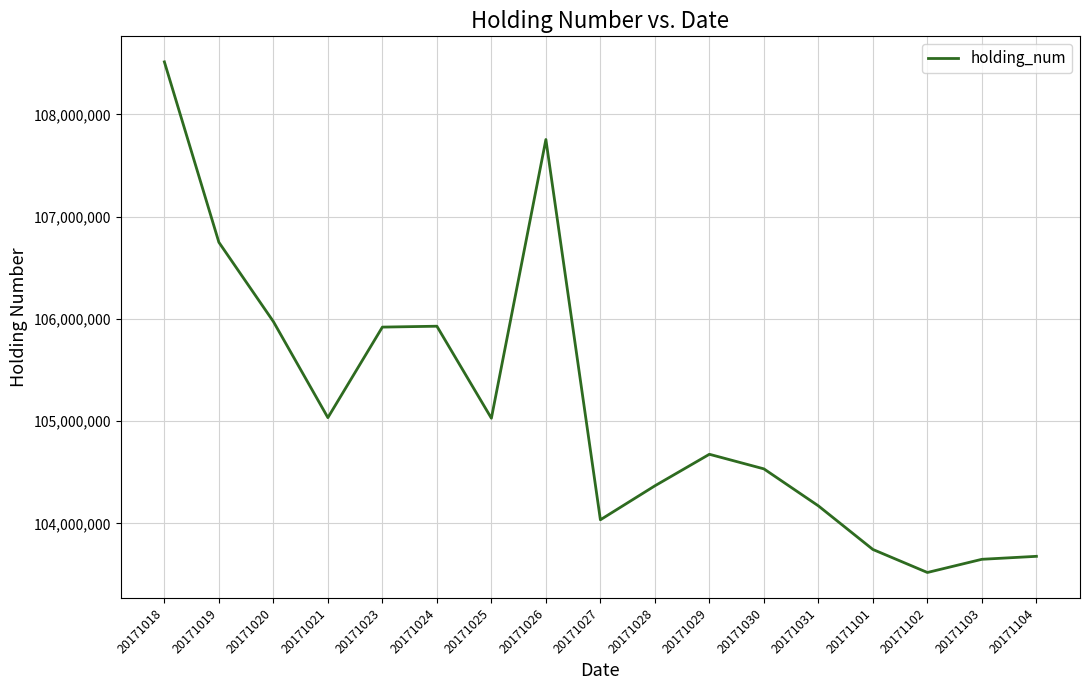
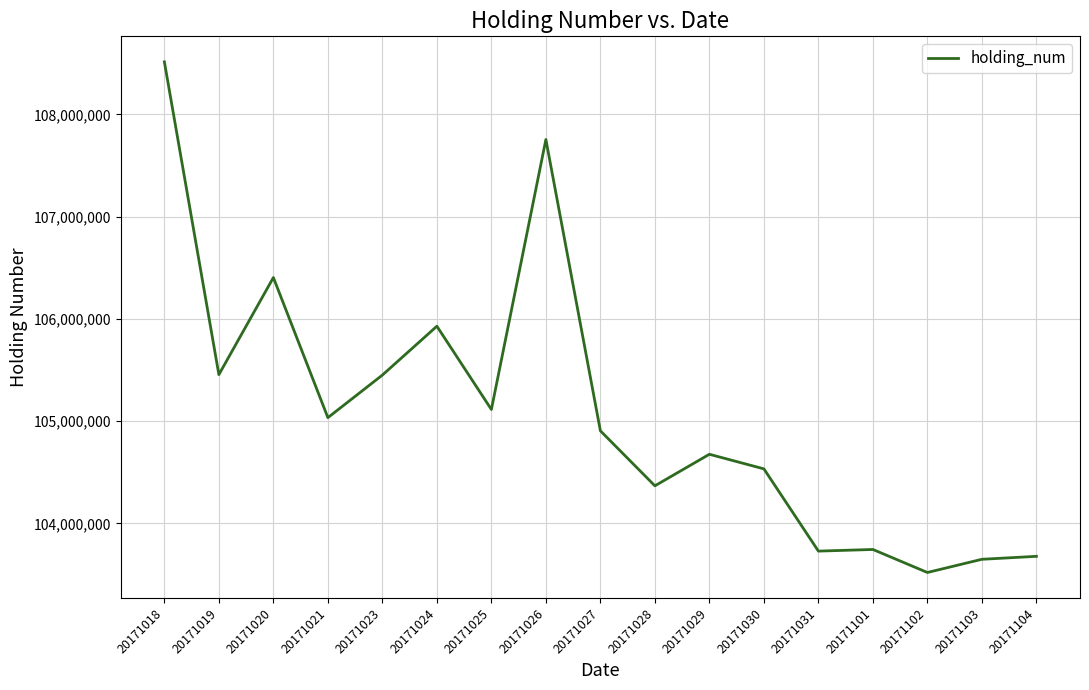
20171019: 106,750,000 -> 105,460,000
20171020: 105,970,000 -> 106,400,000
20171023: 105,920,000 -> 105,450,000
20171025: 105,030,000 -> 105,110,000
20171027: 104,040,000 -> 104,910,000
20171031: 104,170,000 -> 103,730,000
